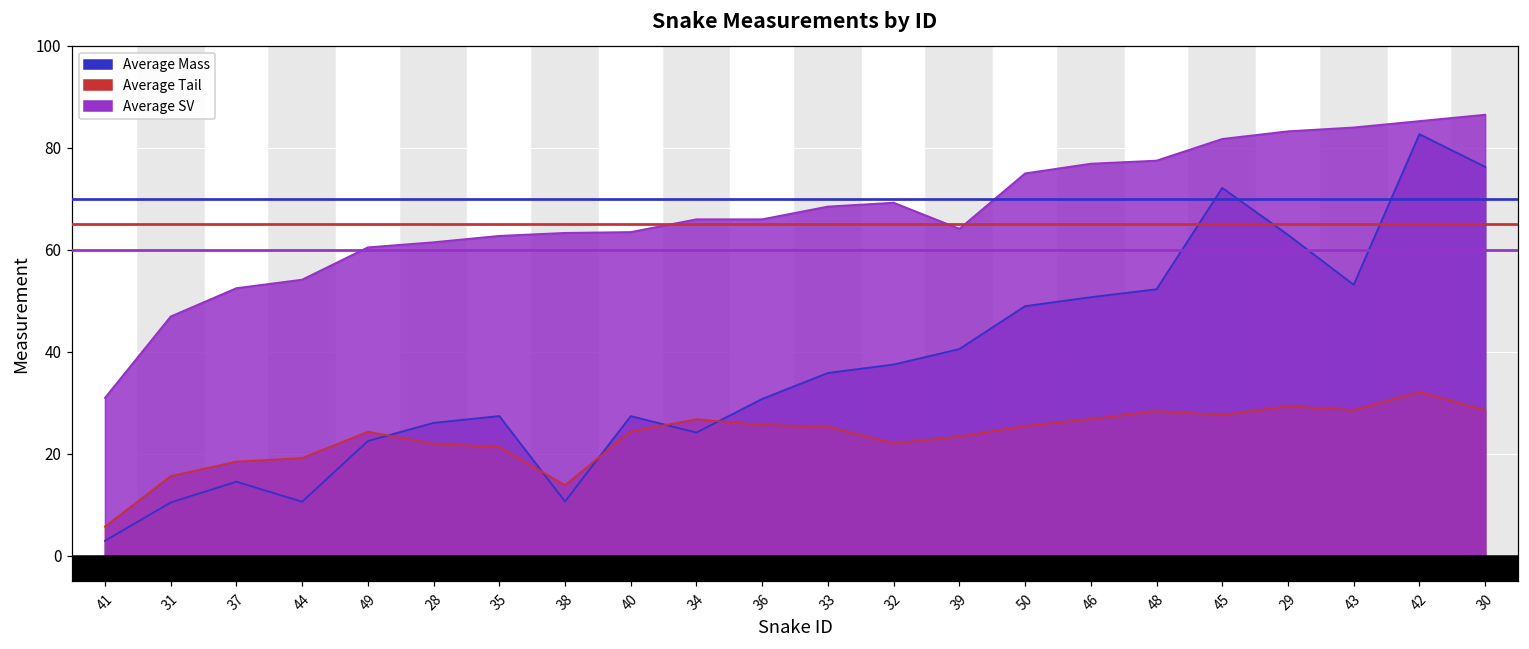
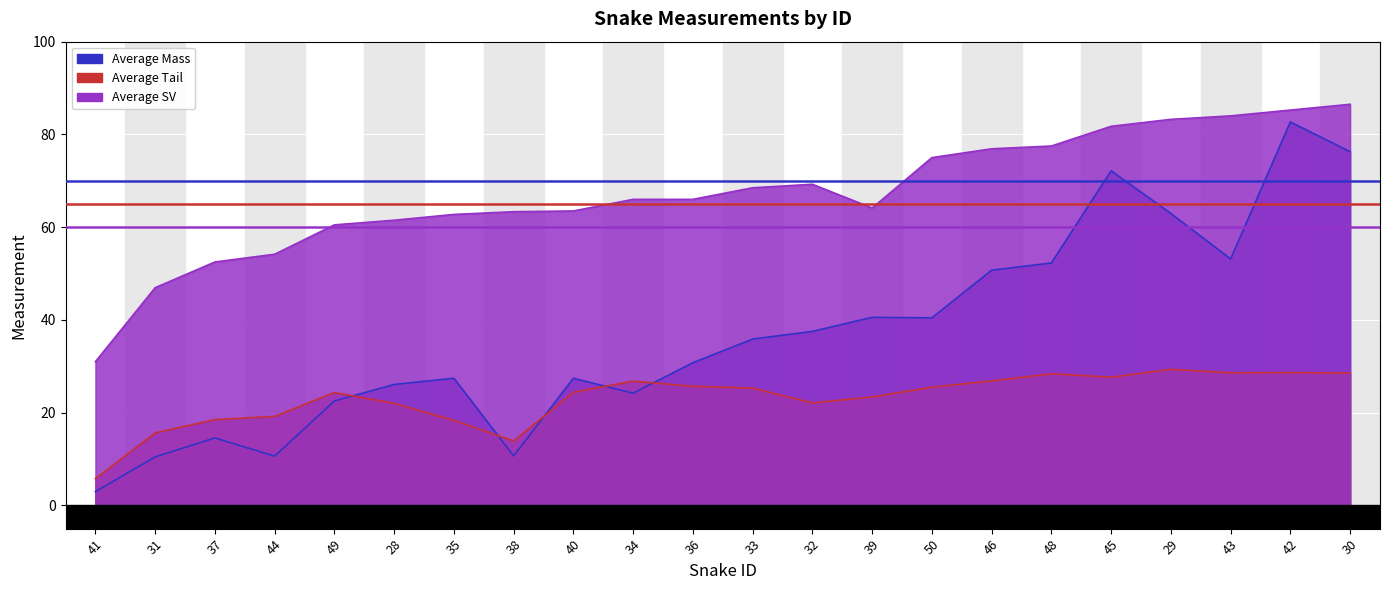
Average Tail, 35: 21 -> 18
Average Mass, 50: 49 -> 40
Average Tail, 42: 32 -> 29
